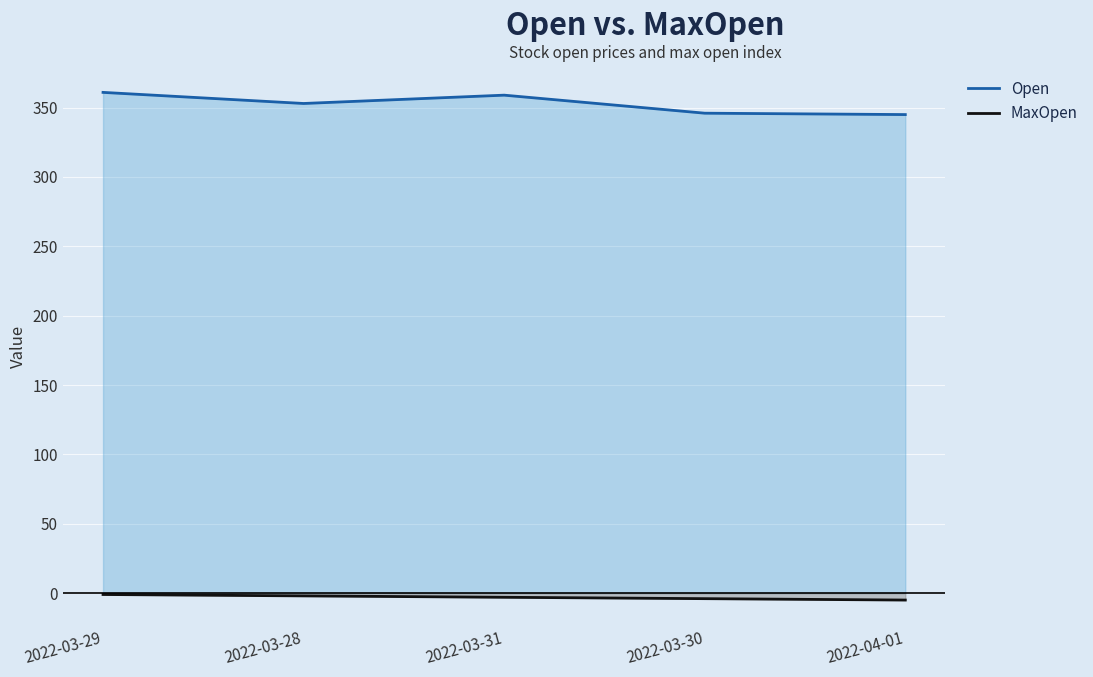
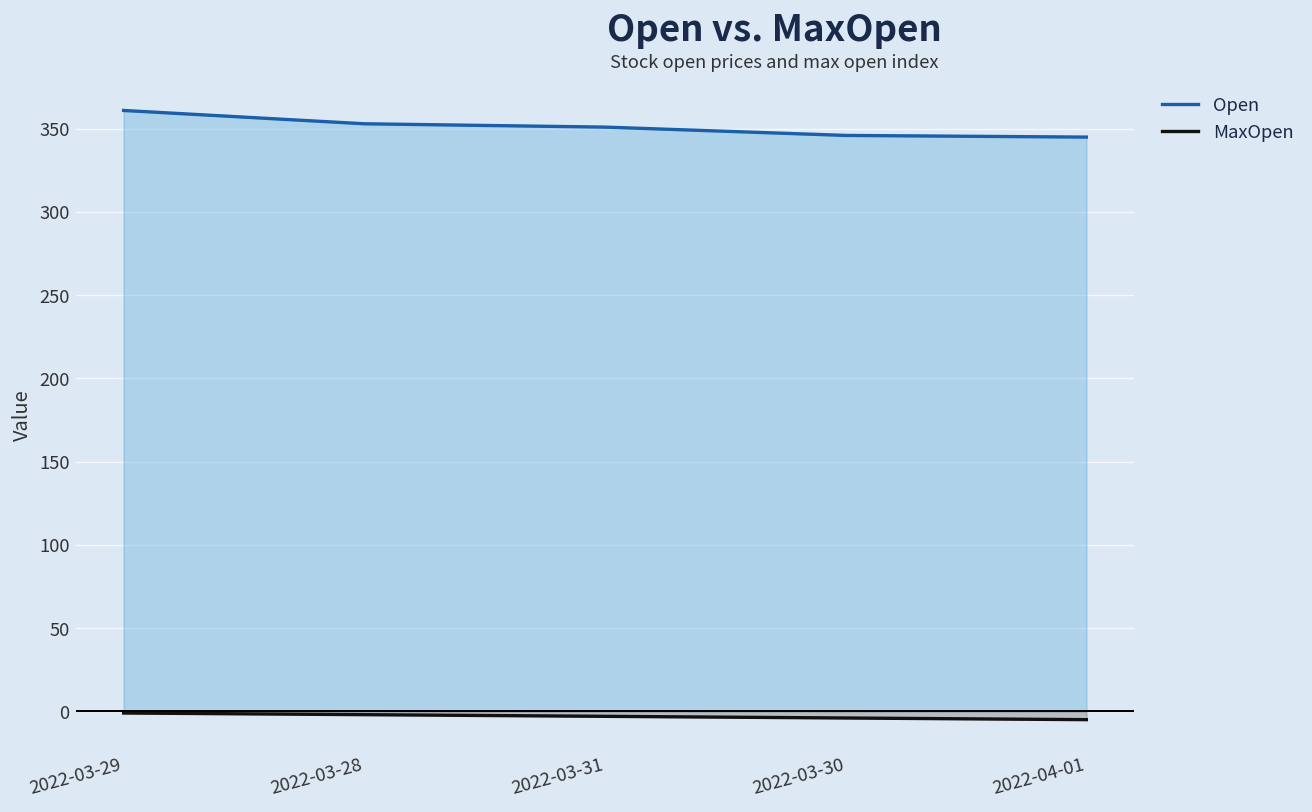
Open, 2022-03-31: 359 -> 351
